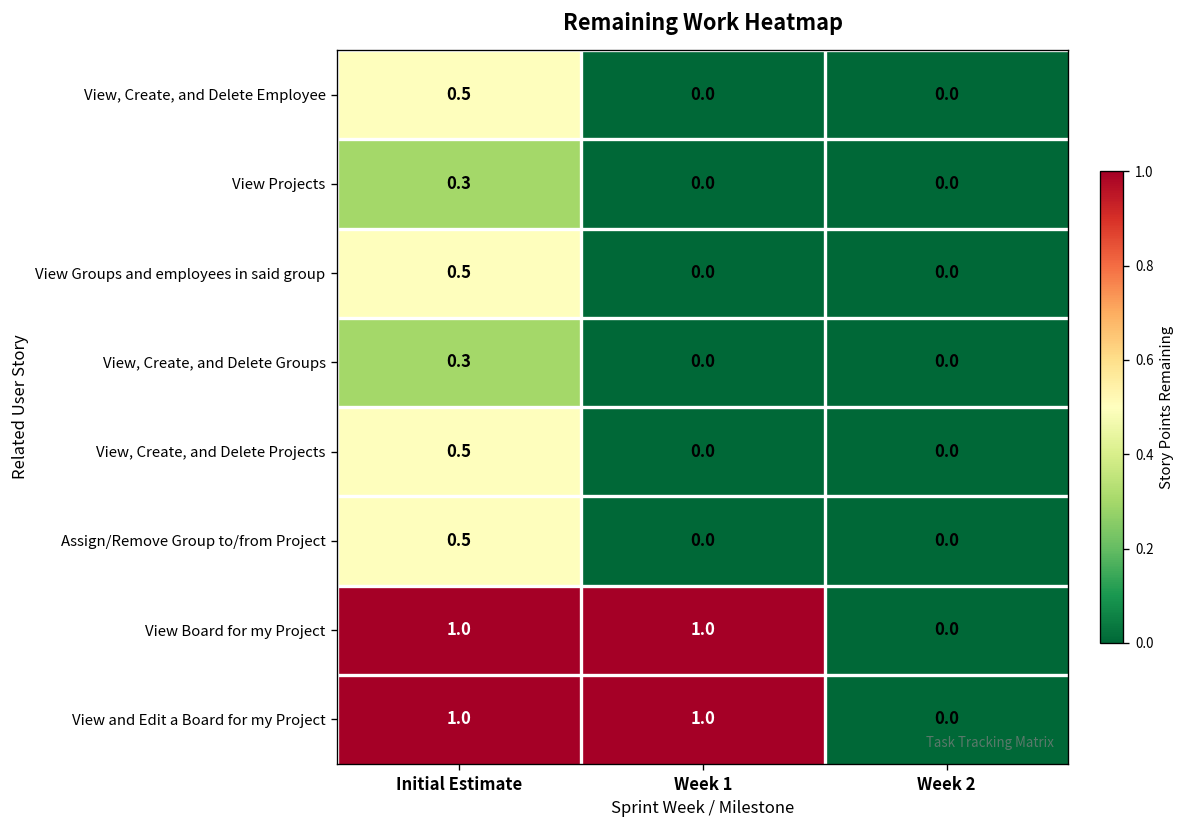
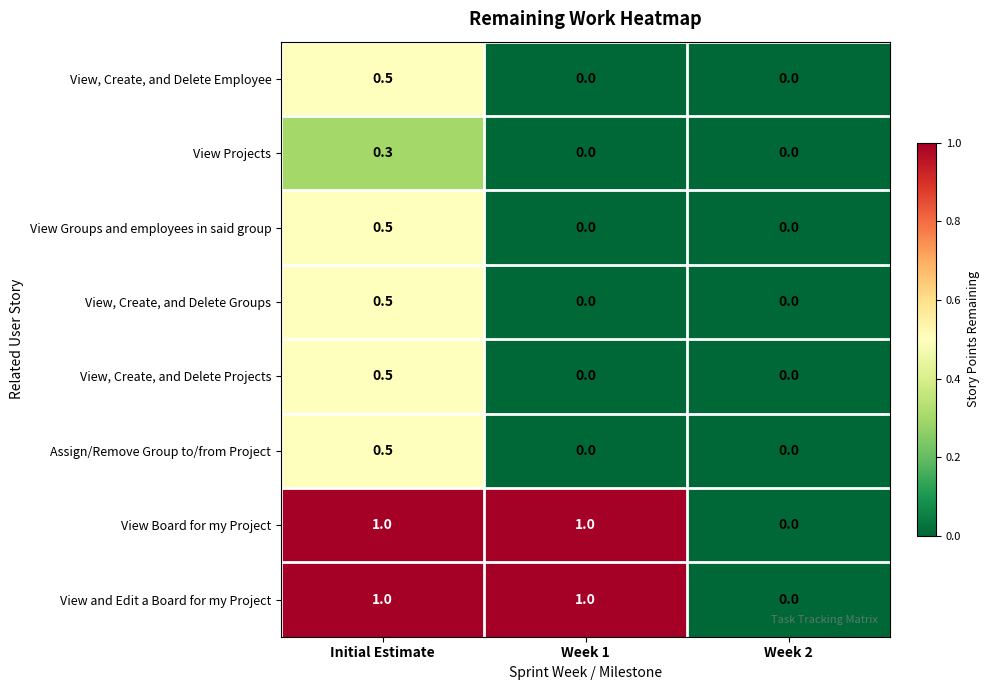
View, Create, and Delete Groups, Initial Estimate: 0.3 -> 0.5
